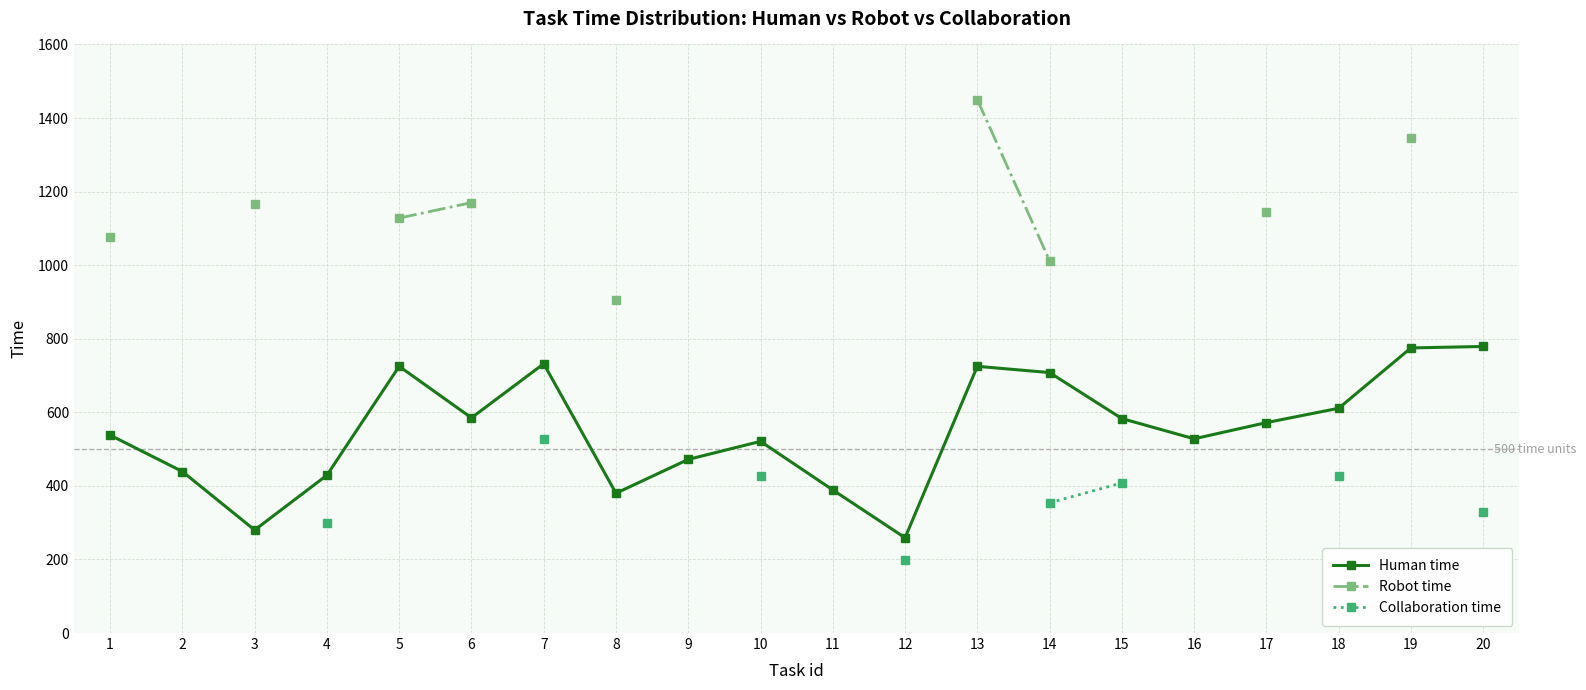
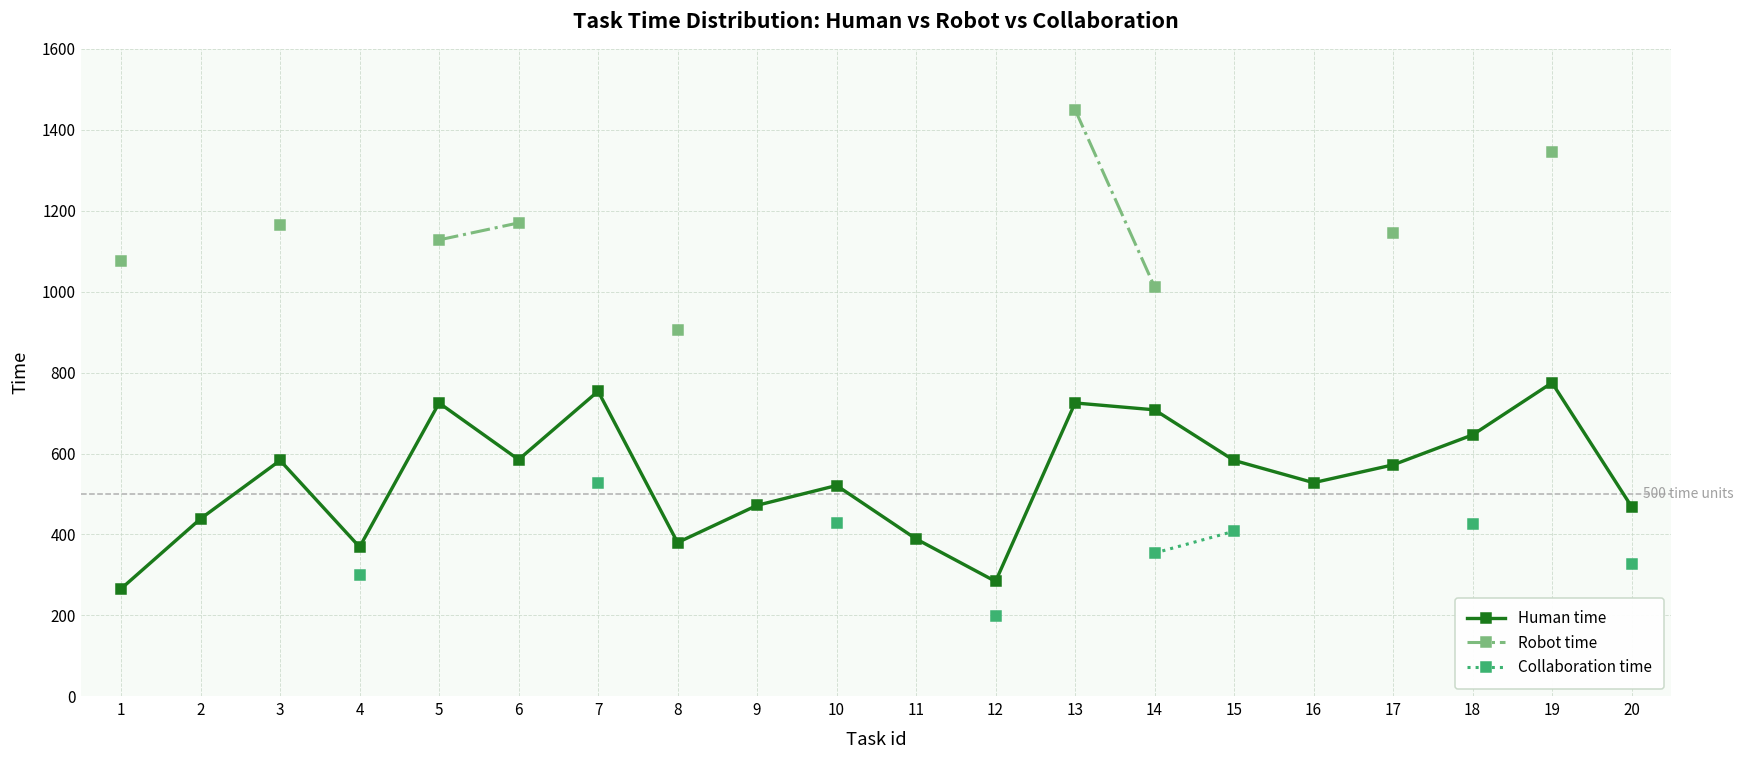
Human time, 1: 540 -> 270
Human time, 3: 280 -> 580
Human time, 4: 430 -> 370
Human time, 7: 730 -> 750
Human time, 12: 260 -> 280
Human time, 18: 610 -> 650
Human time, 20: 780 -> 470
